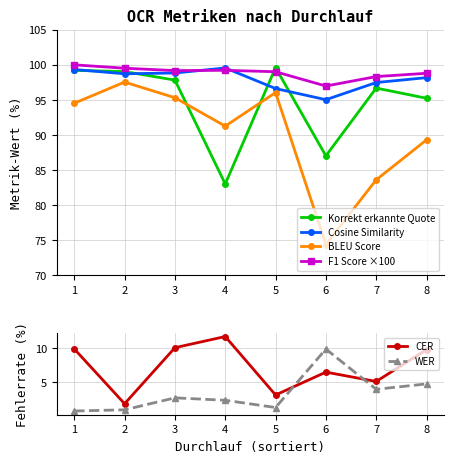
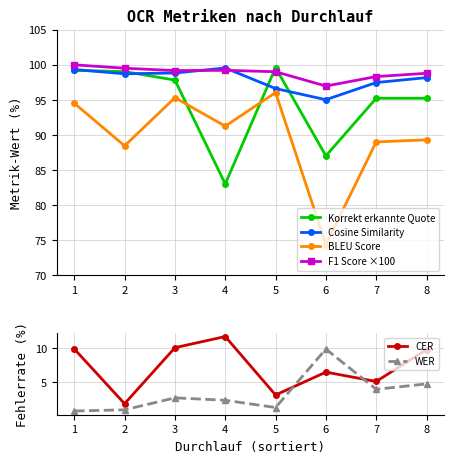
OCR Metriken nach Durchlauf, BLEU Score, 2: 98 -> 88
OCR Metriken nach Durchlauf, Korrekt erkannte Quote, 7: 97 -> 95
OCR Metriken nach Durchlauf, BLEU Score, 7: 84 -> 89
